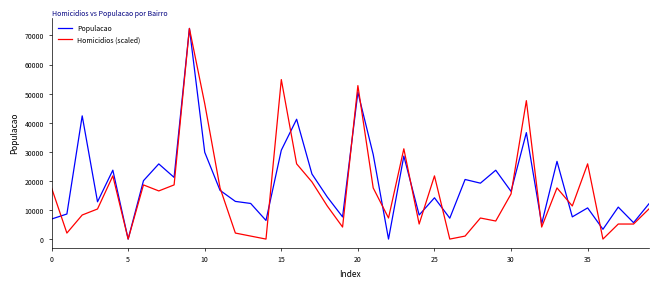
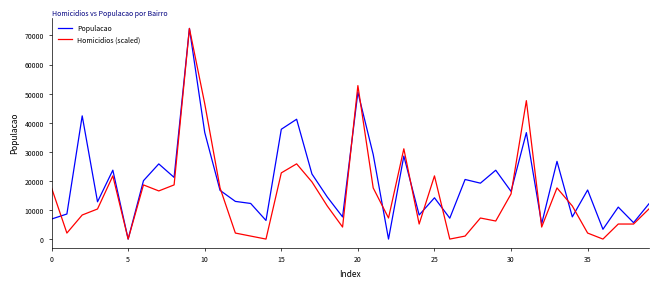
Populacao, 10: 30000 -> 37000
Populacao, 15: 31000 -> 38000
Homicidios (scaled), 15: 55000 -> 23000
Populacao, 35: 11000 -> 17000
Homicidios (scaled), 35: 26000 -> 2000
